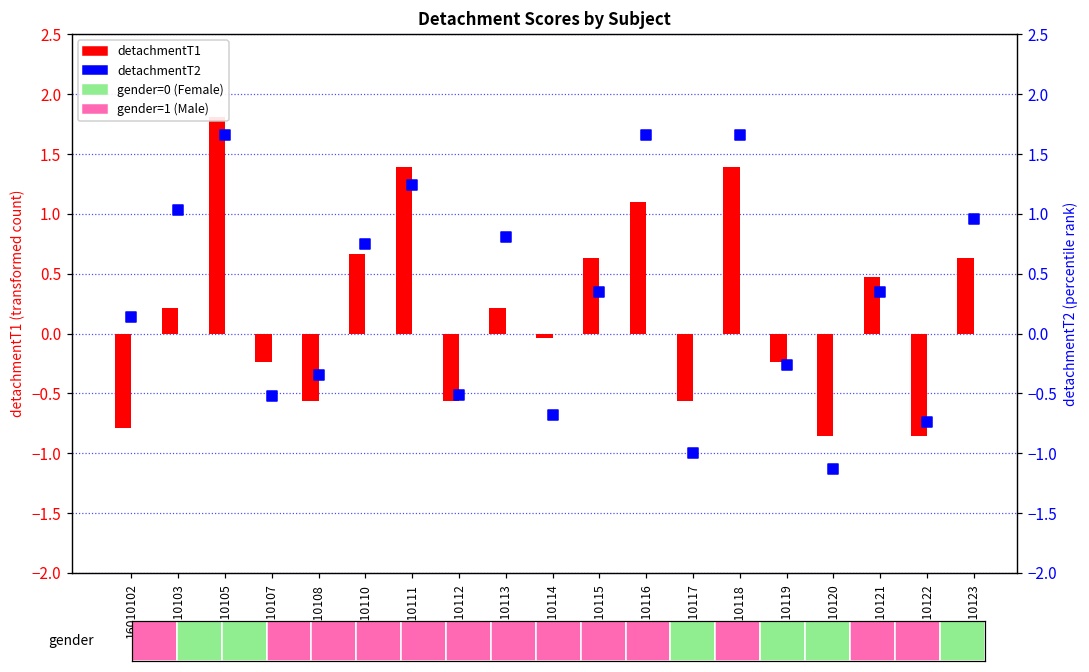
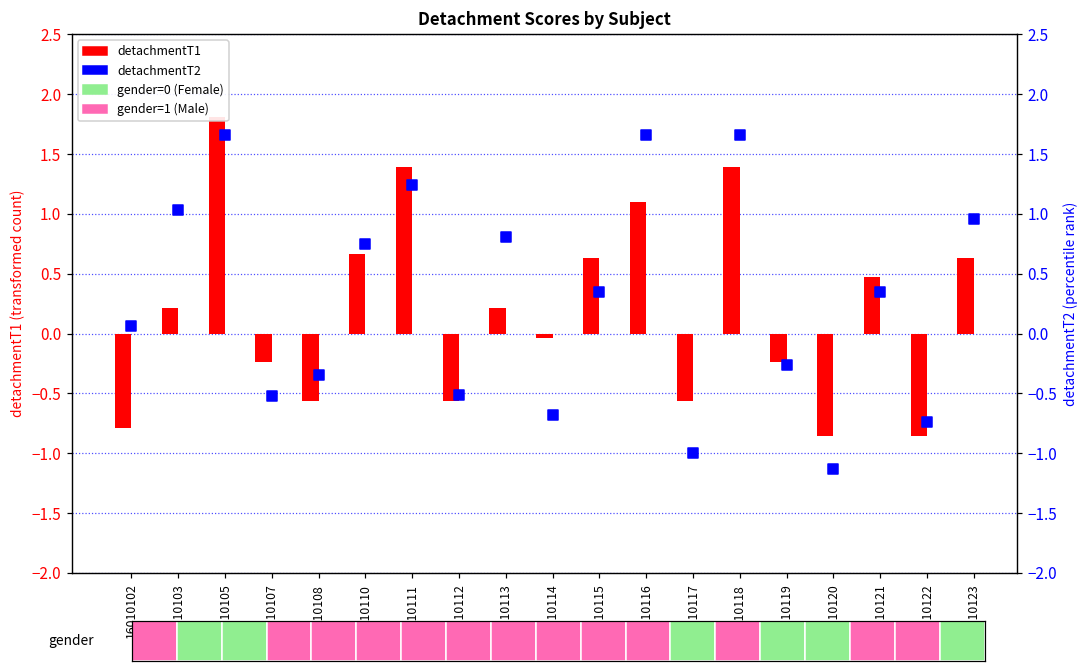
detachmentT2, 16010102: 0.14 -> 0.07
